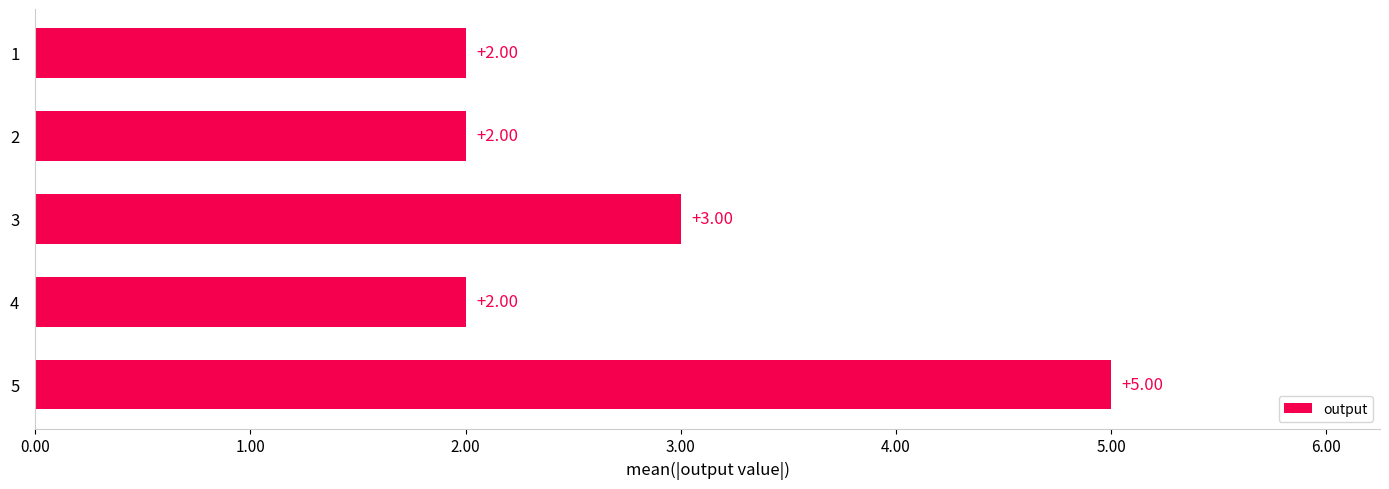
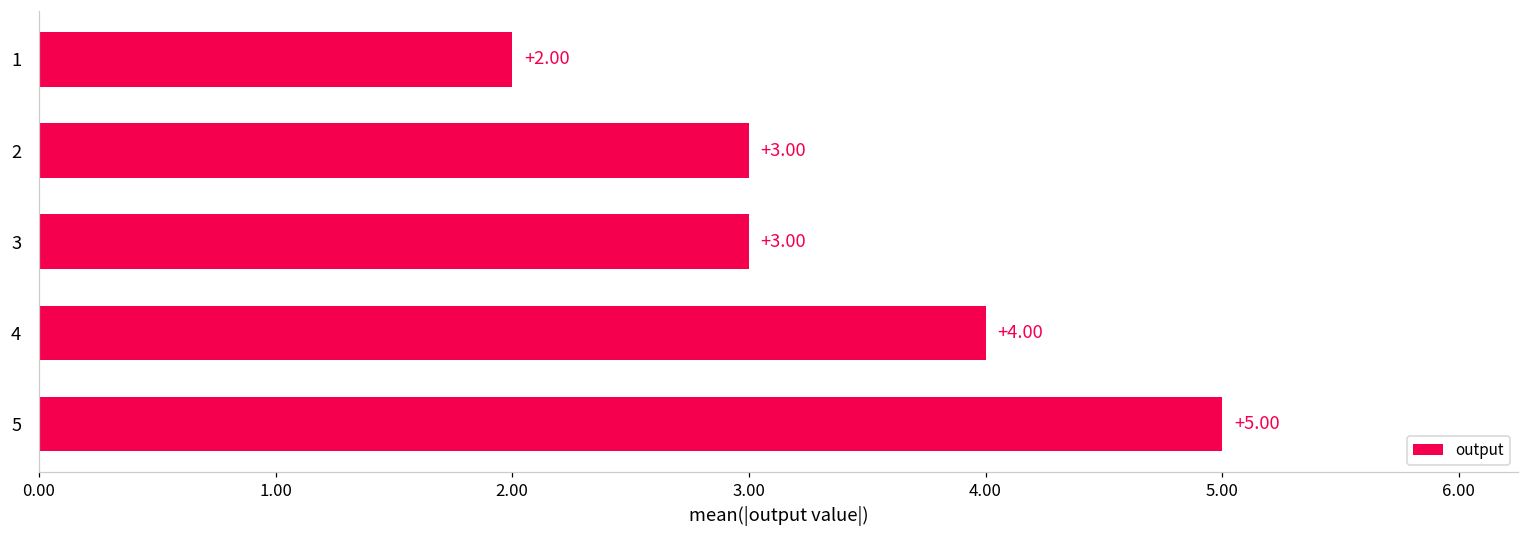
2: +2.00 -> +3.00
4: +2.00 -> +4.00
